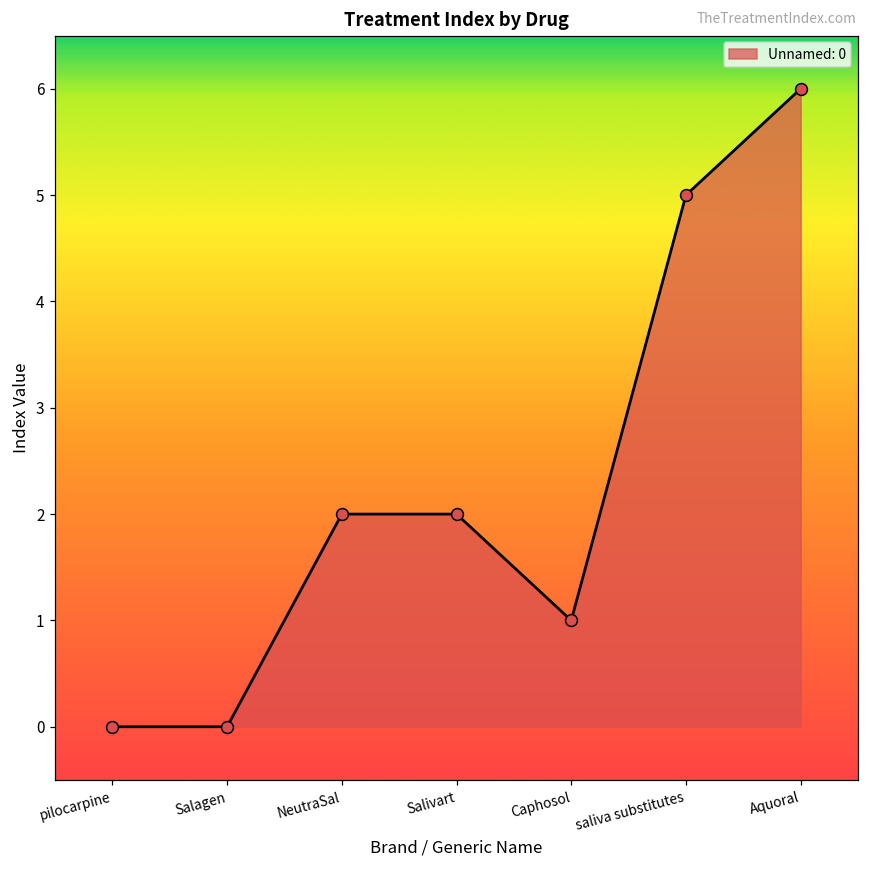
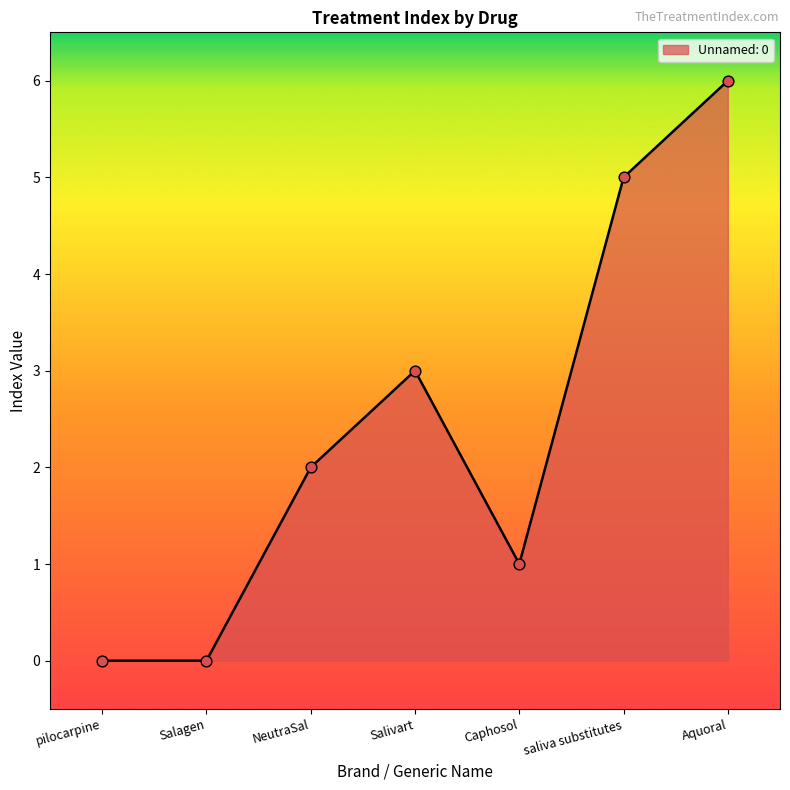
Salivart: 2 -> 3
